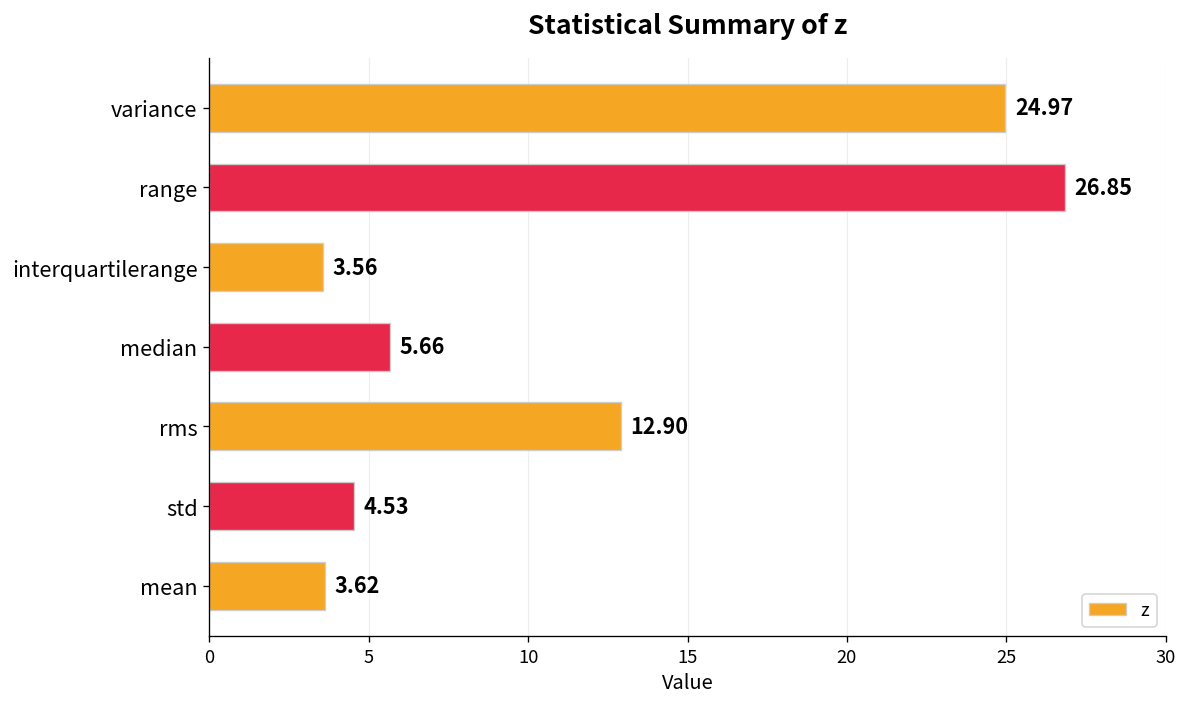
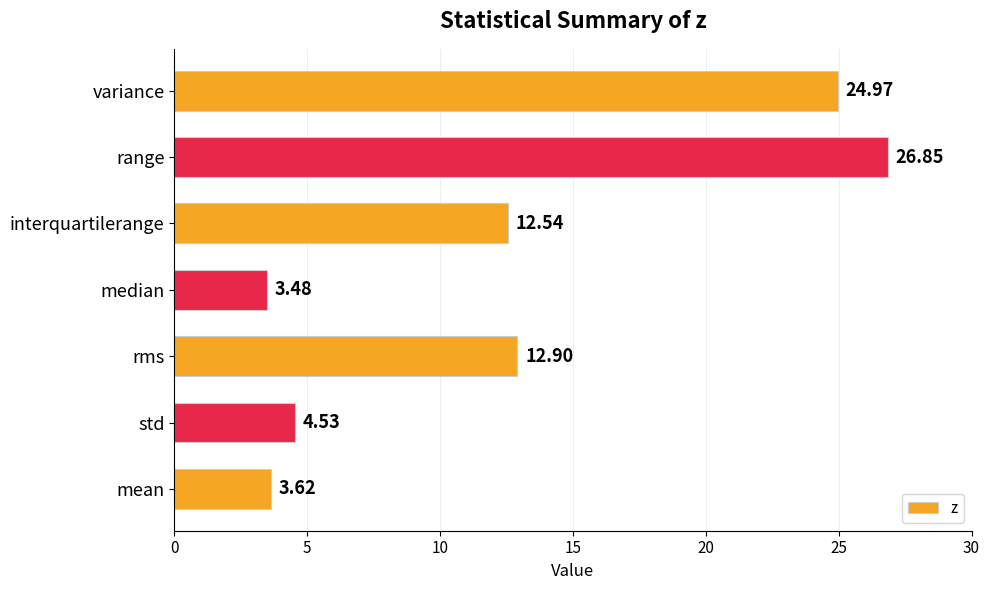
interquartilerange: 3.56 -> 12.54
median: 5.66 -> 3.48
